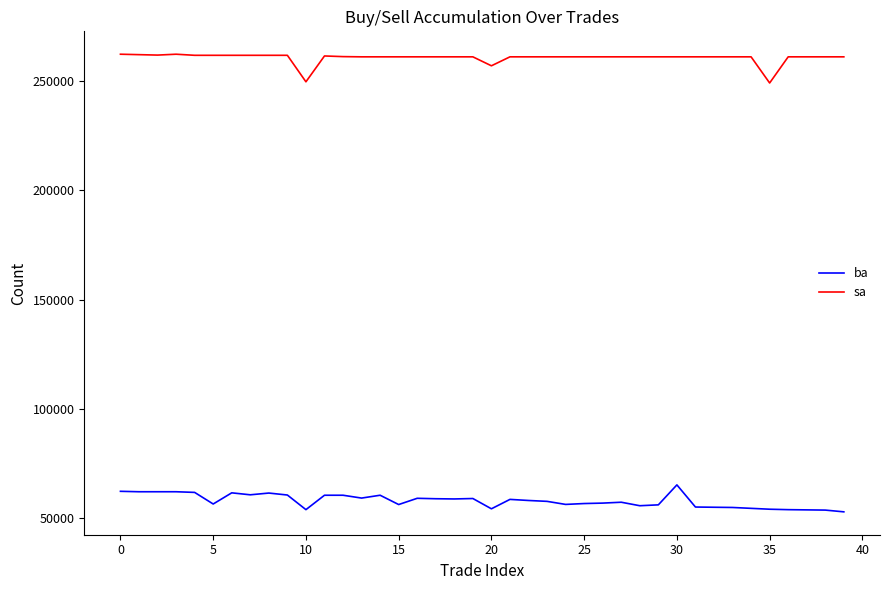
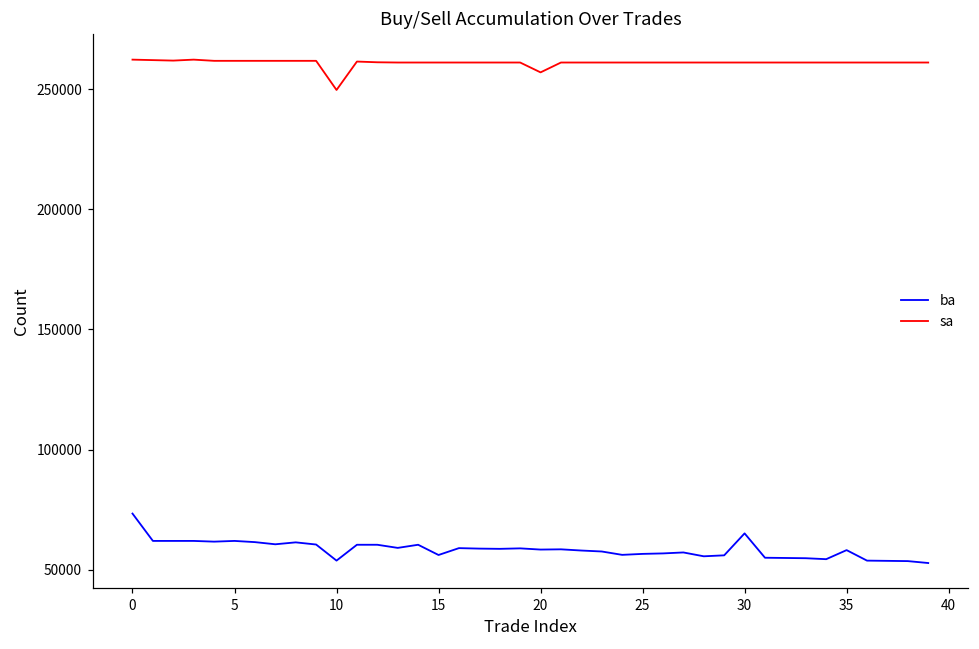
ba, 0: 62000 -> 73000
ba, 5: 56000 -> 62000
ba, 20: 54000 -> 58000
ba, 35: 54000 -> 58000
sa, 35: 249000 -> 261000
